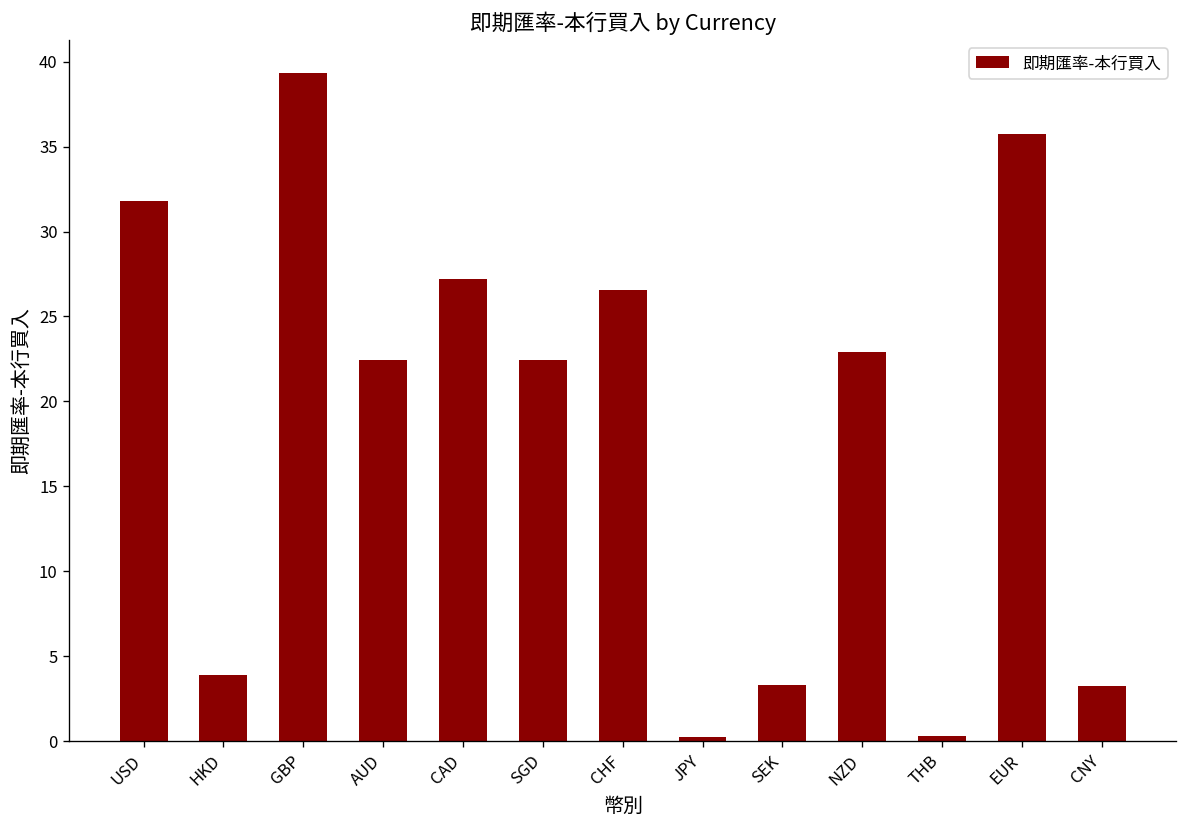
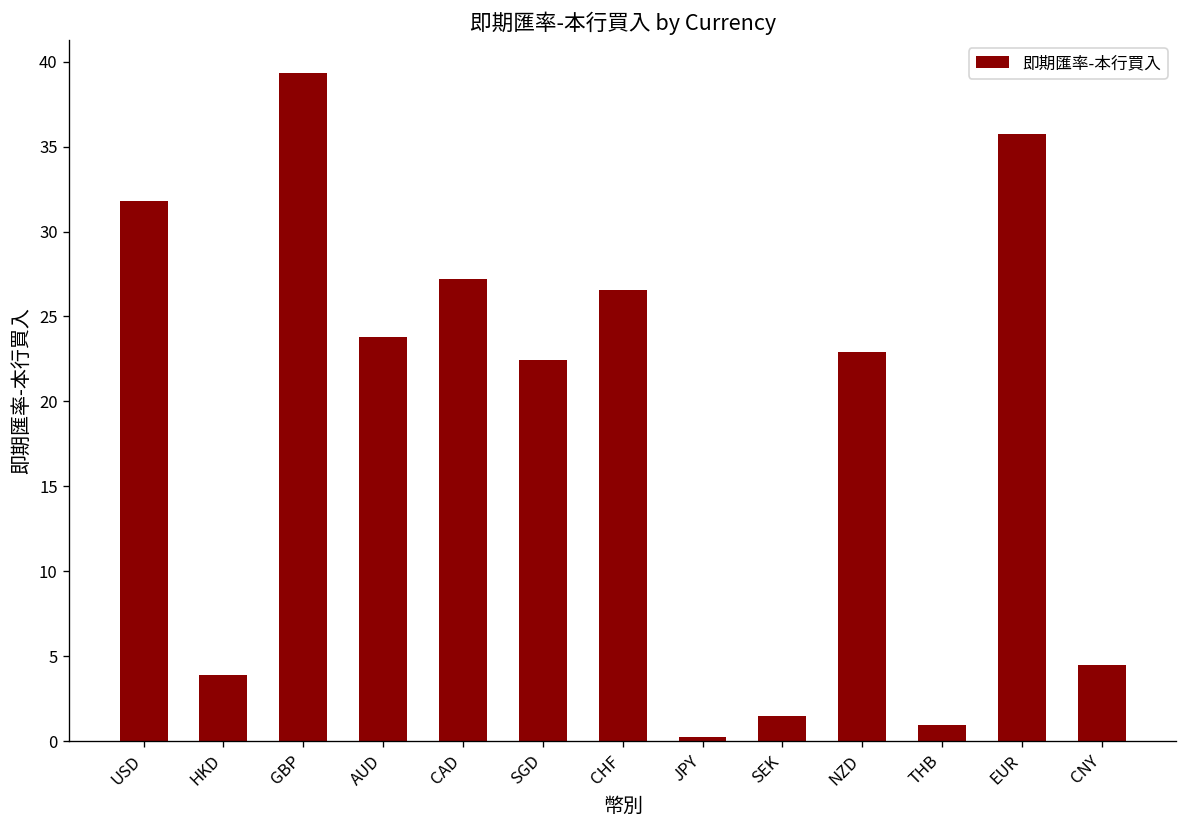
AUD: 22.4 -> 23.8
SEK: 3.3 -> 1.5
THB: 0.3 -> 0.9
CNY: 3.3 -> 4.5
